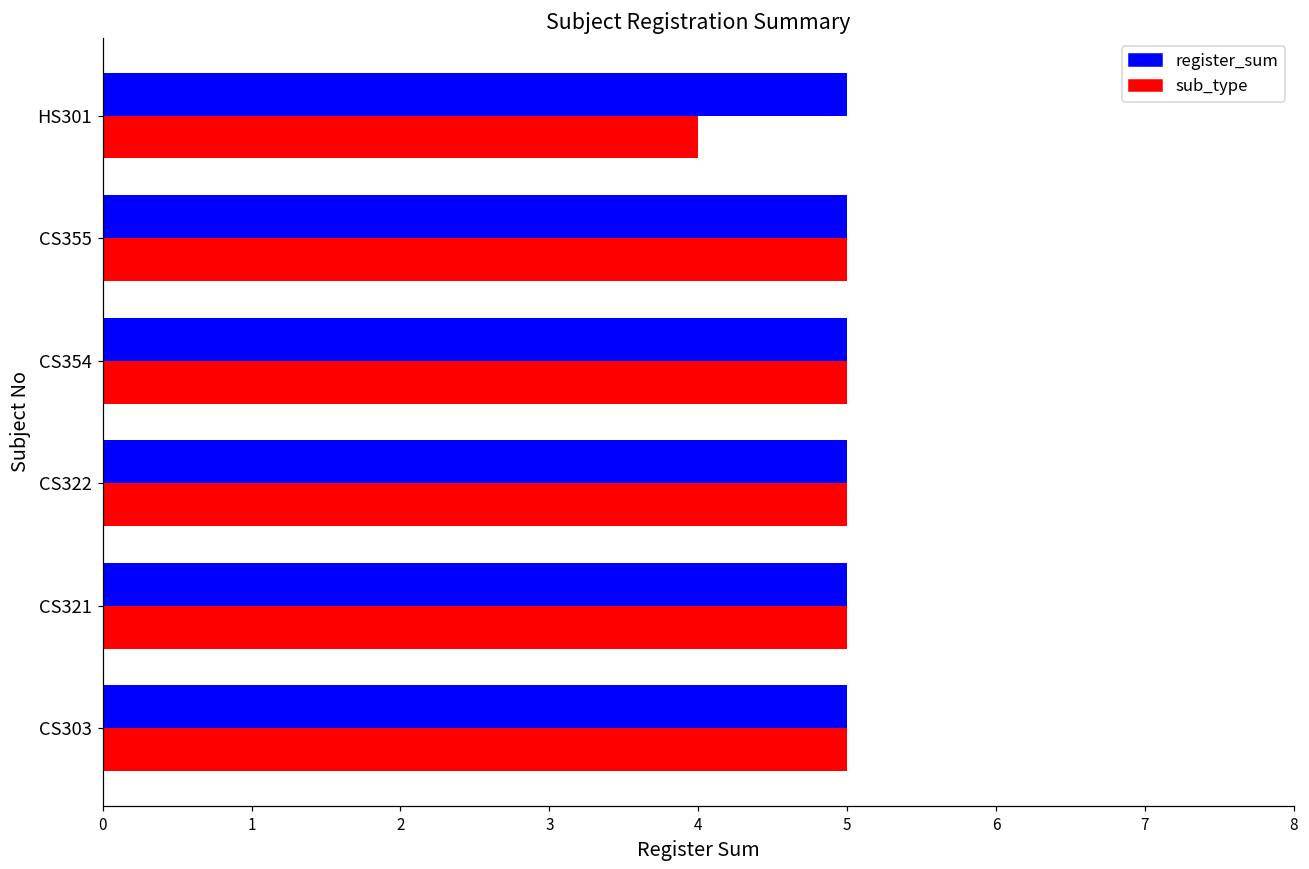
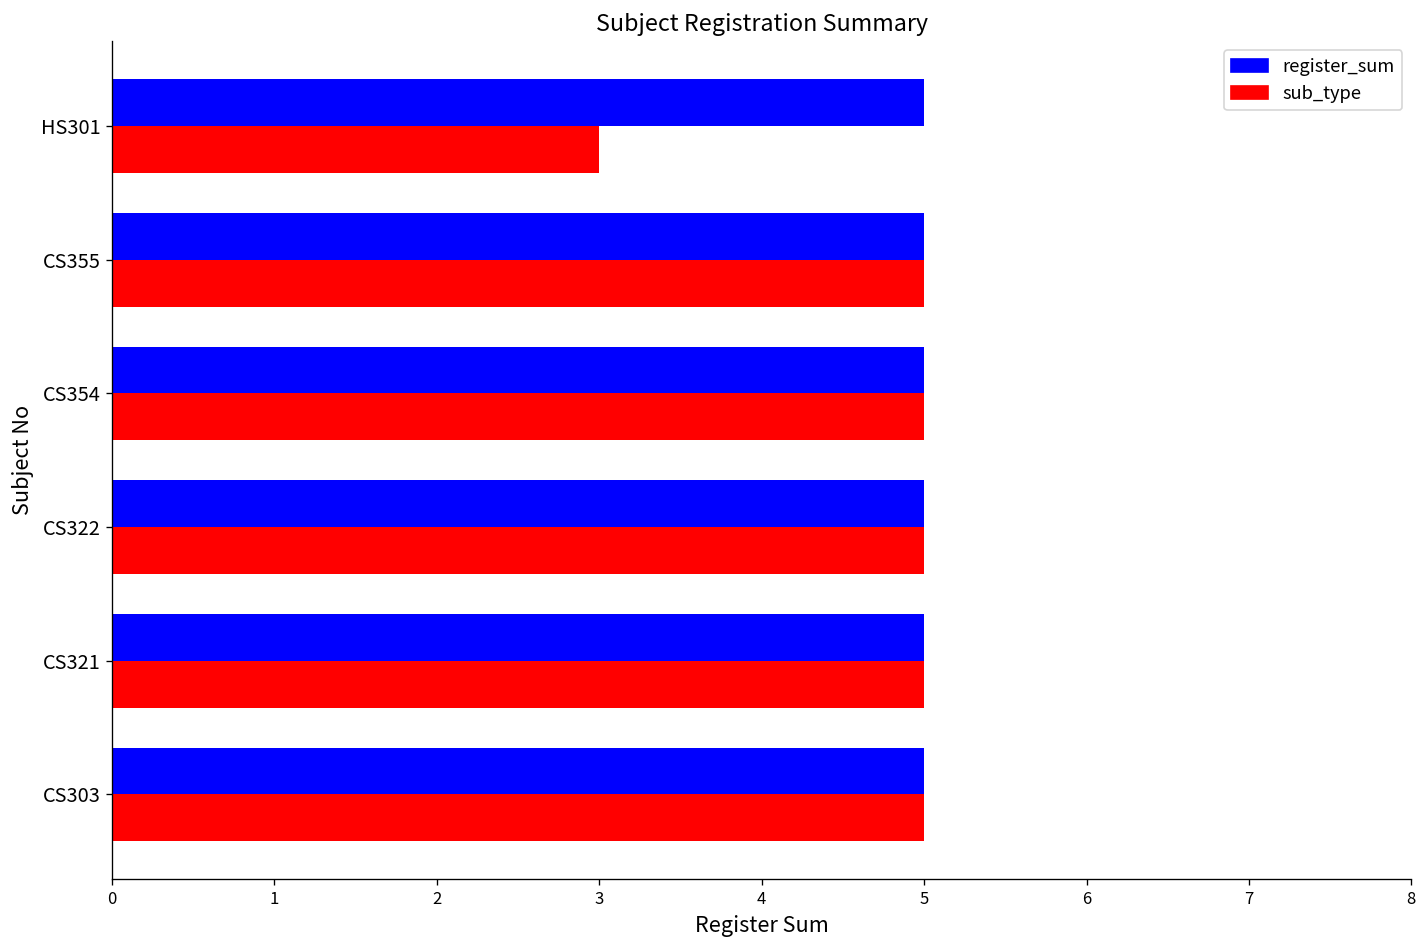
sub_type, HS301: 4 -> 3
